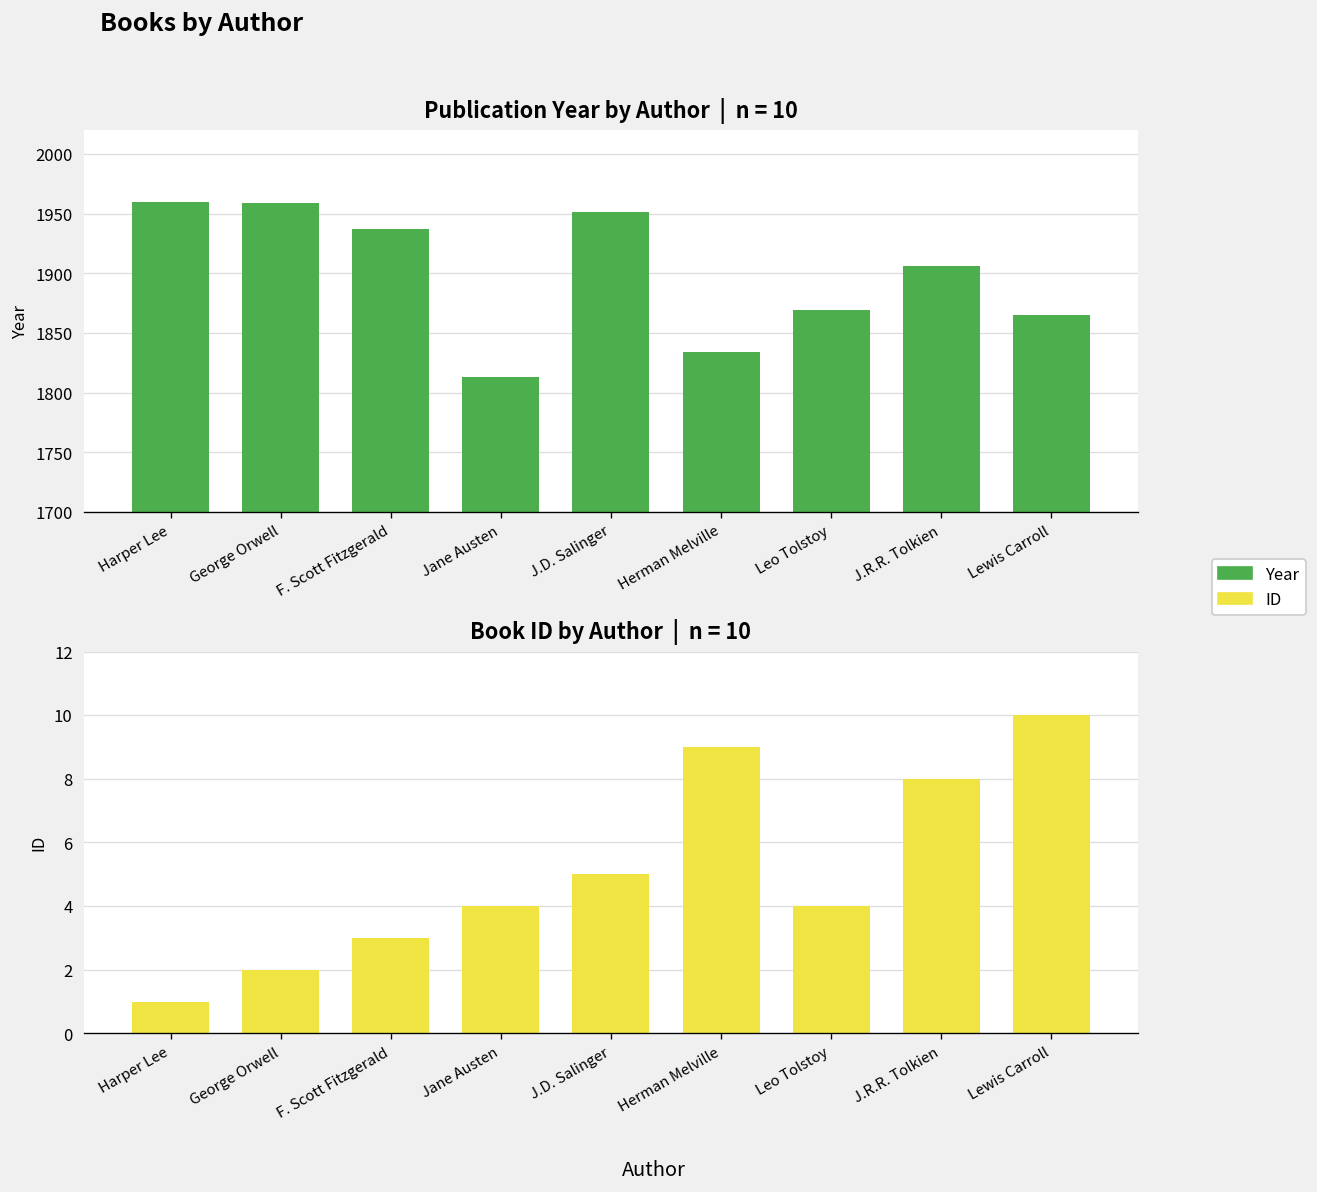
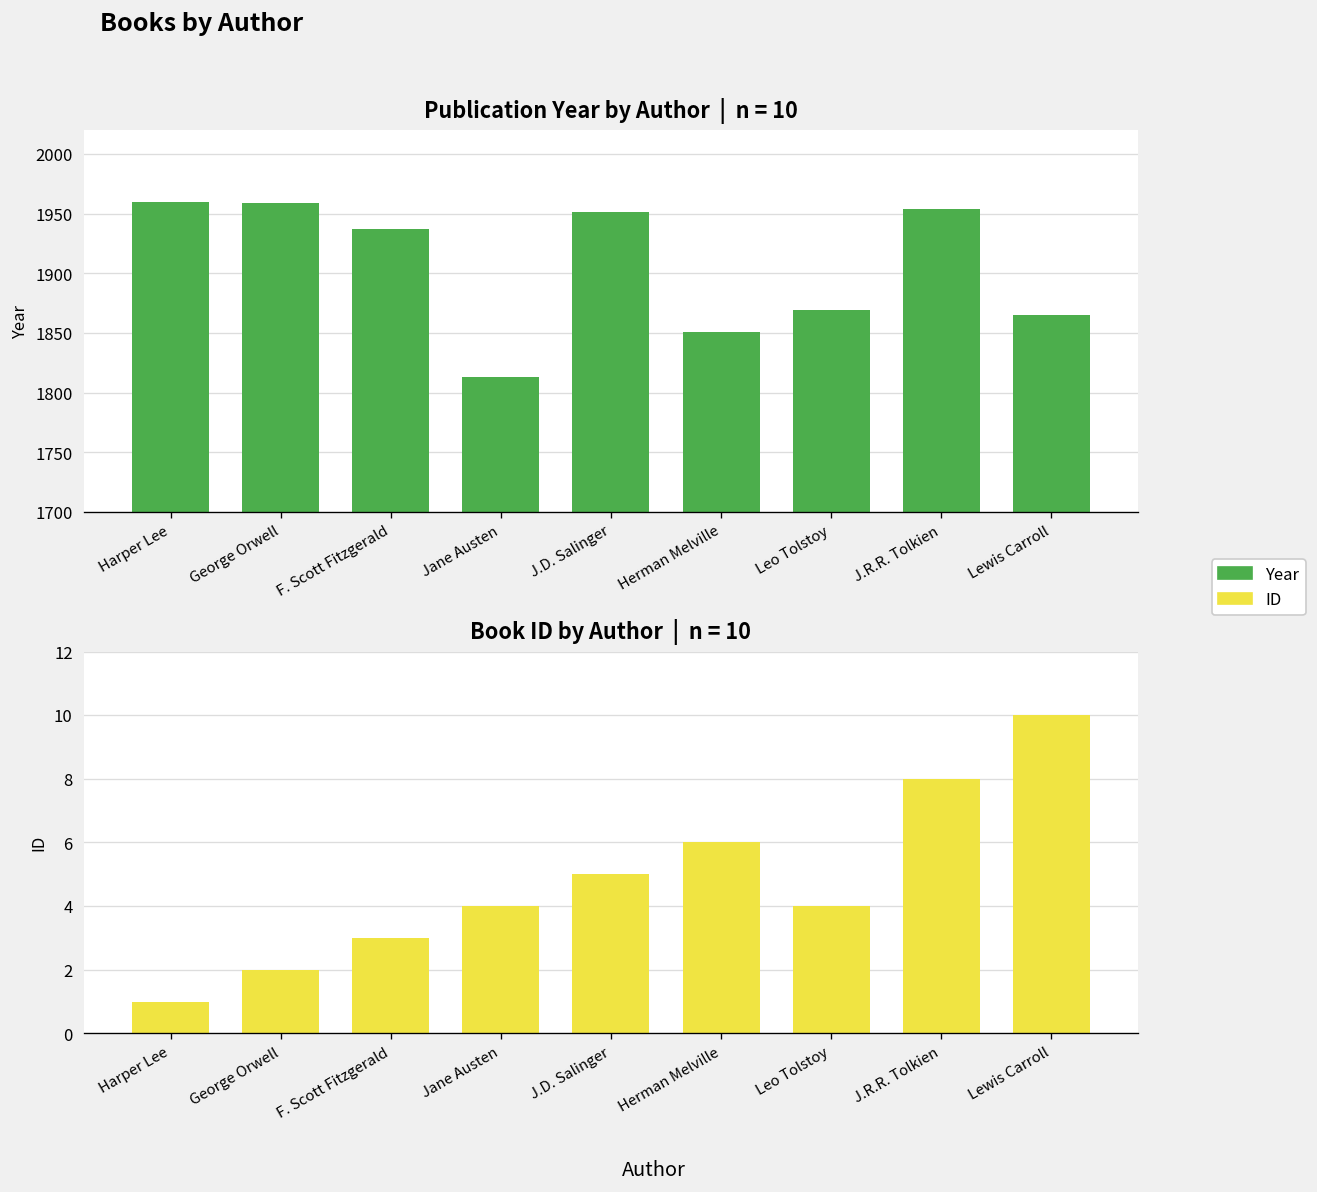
Publication Year by Author | n = 10, Herman Melville: 1830 -> 1850
Publication Year by Author | n = 10, J.R.R. Tolkien: 1910 -> 1950
Book ID by Author | n = 10, Herman Melville: 9 -> 6
